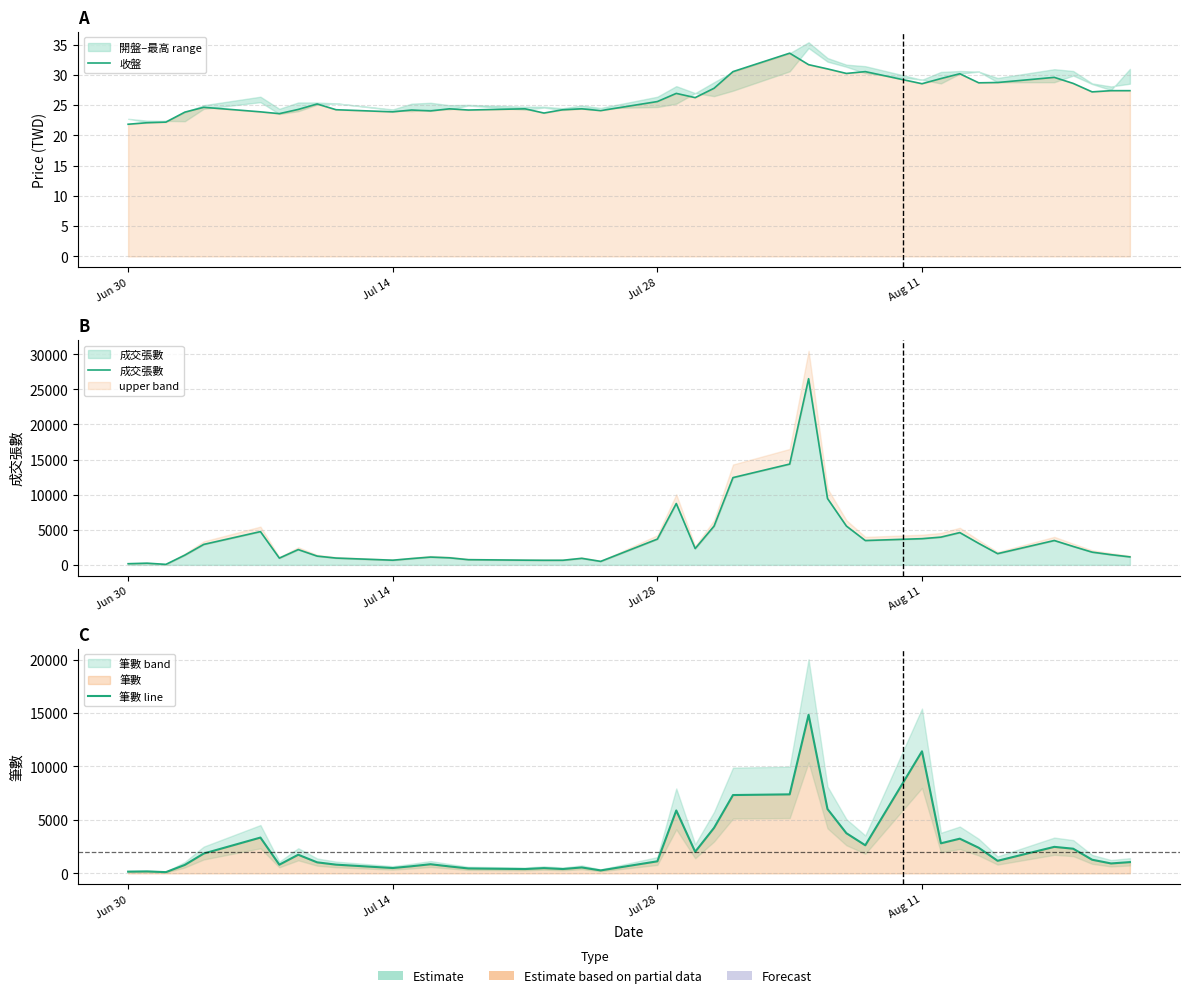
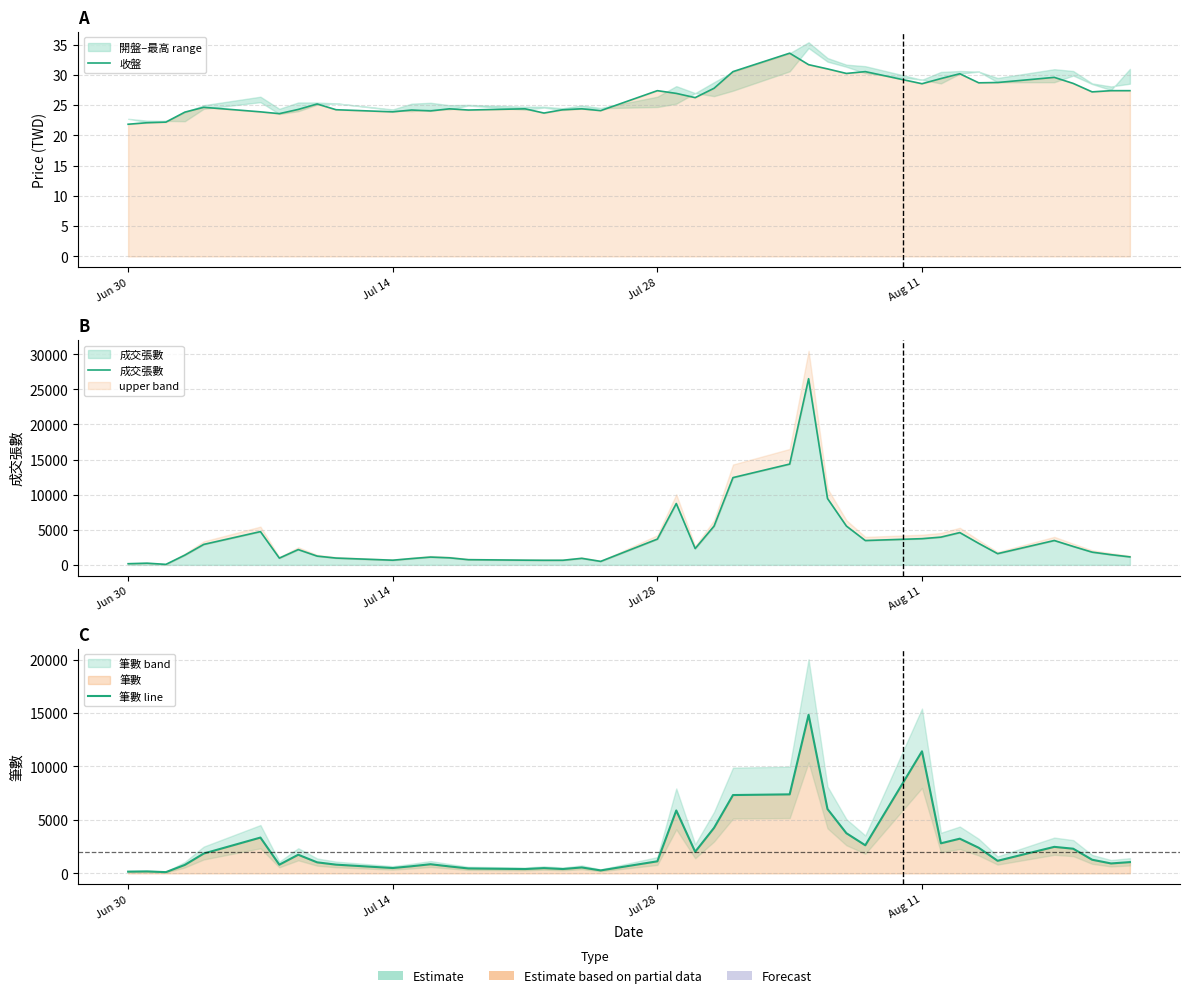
A, 收盤, Jul 28: 26 -> 27
